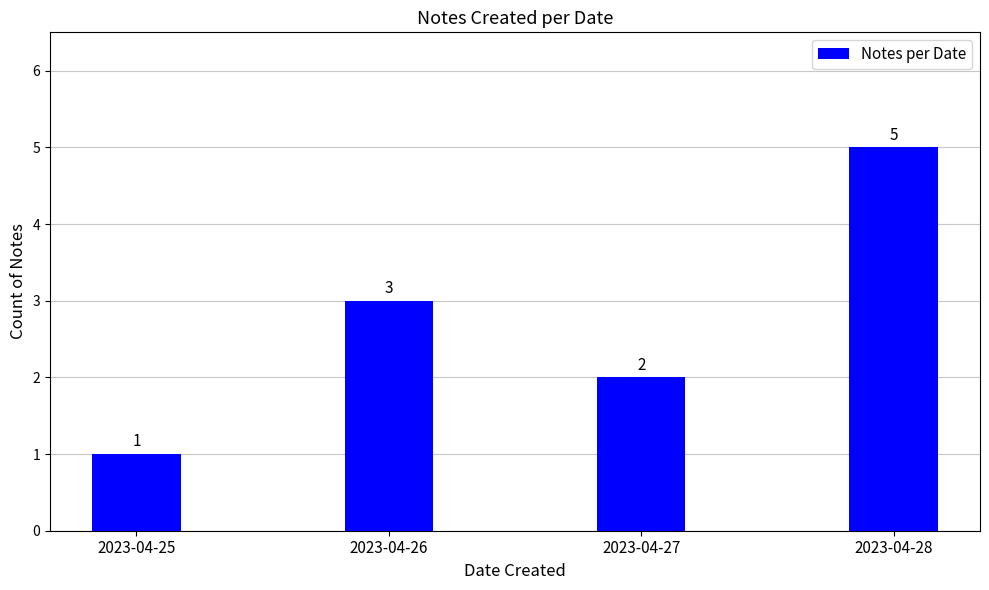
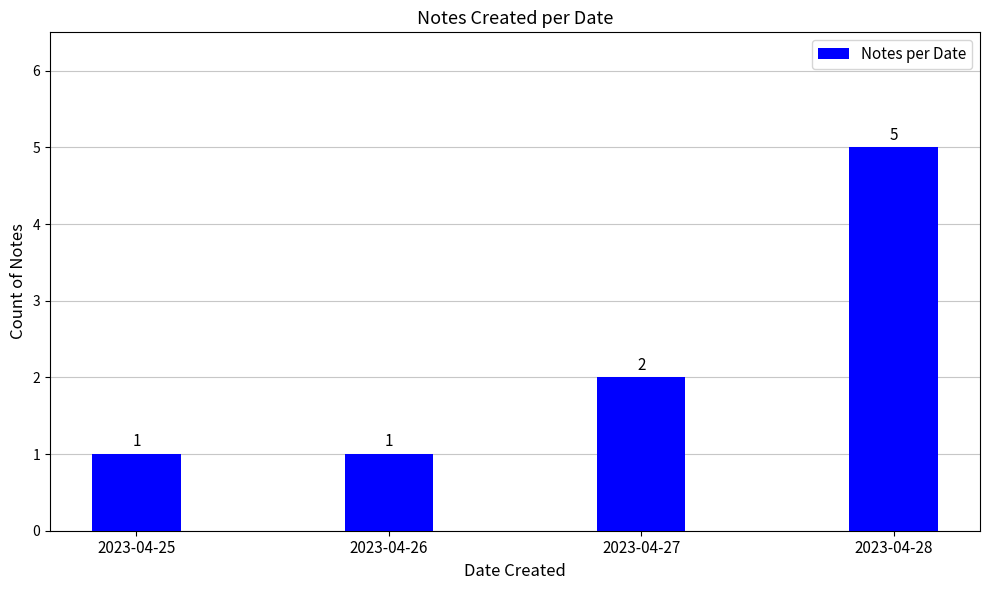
2023-04-26: 3 -> 1
